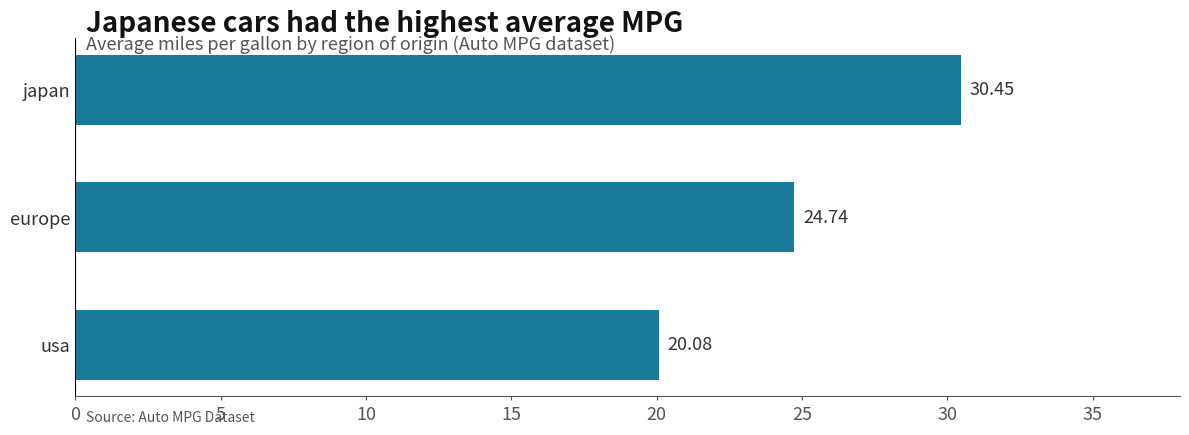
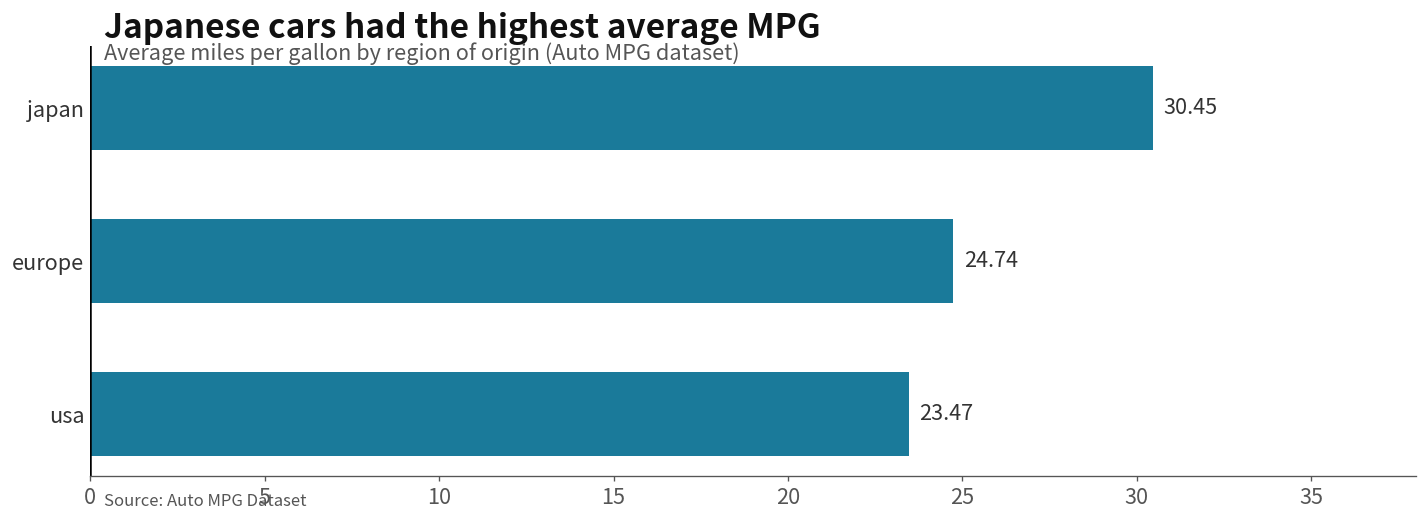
usa: 20.08 -> 23.47
